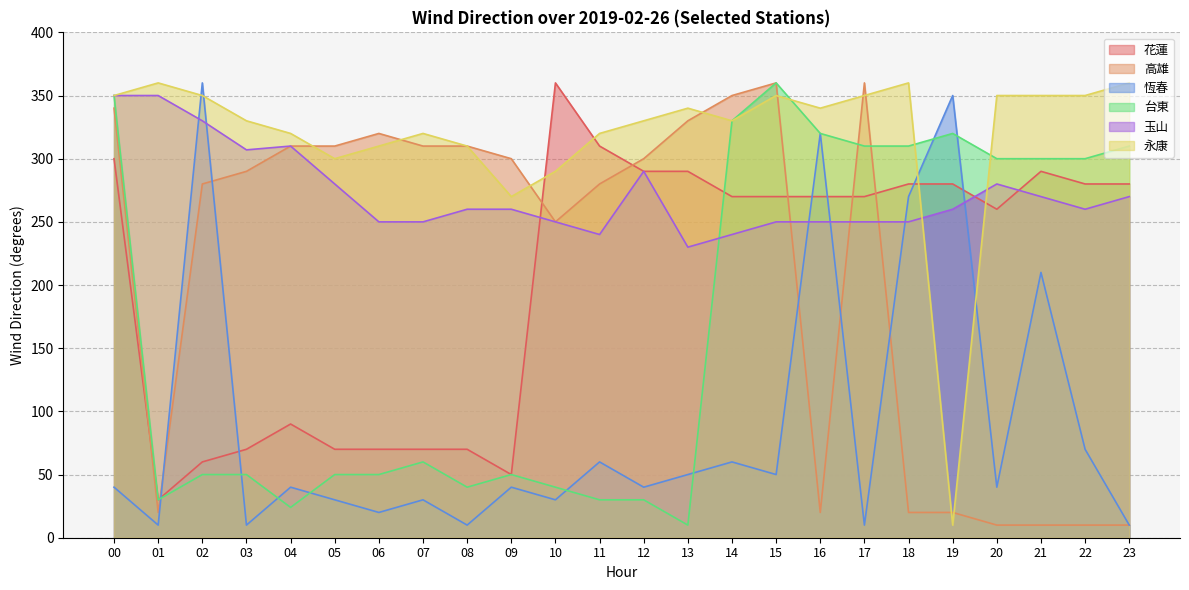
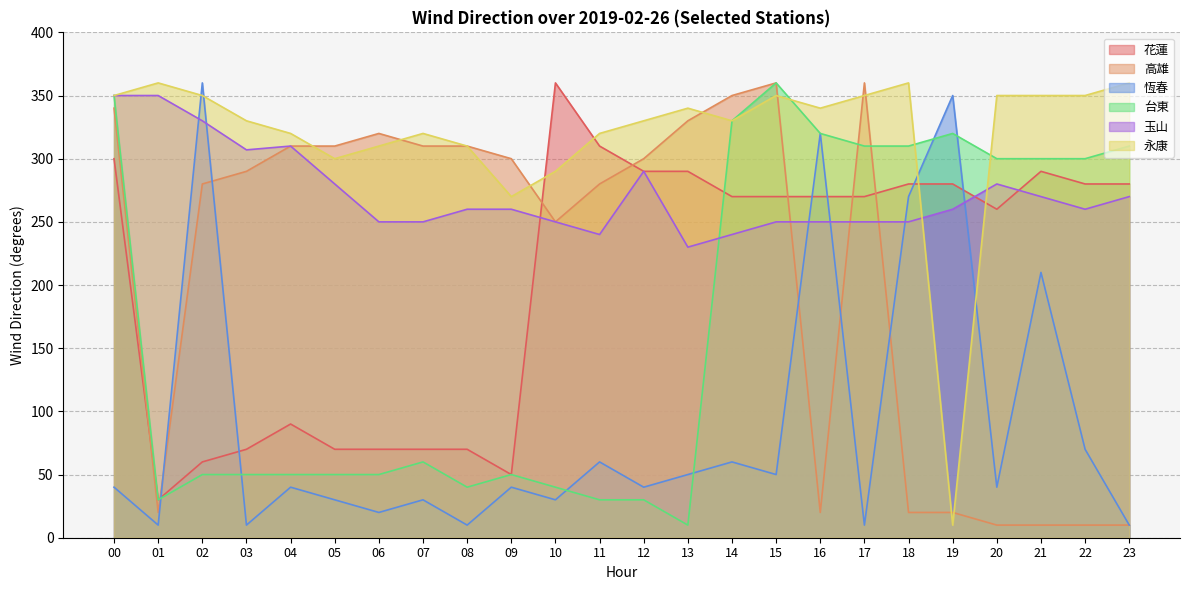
台東, 04: 24 -> 50
